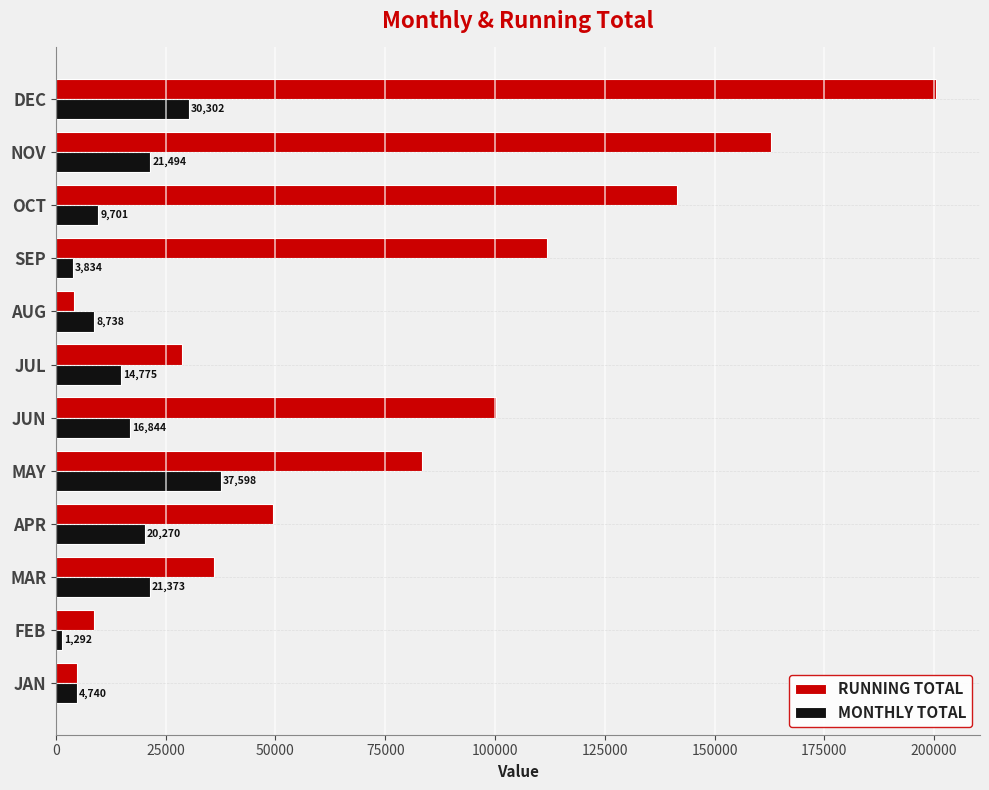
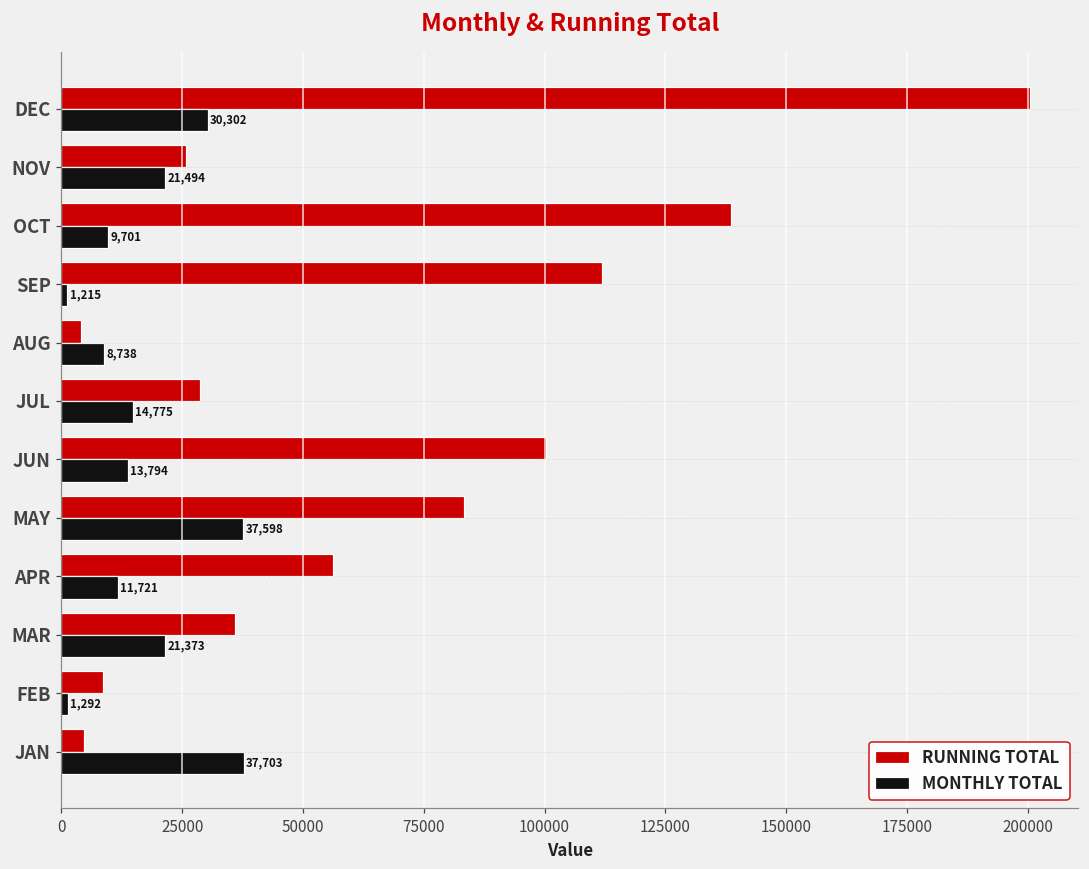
RUNNING TOTAL, NOV: 163000 -> 26000
RUNNING TOTAL, OCT: 141000 -> 139000
MONTHLY TOTAL, SEP: 3,834 -> 1,215
MONTHLY TOTAL, JUN: 16,844 -> 13,794
RUNNING TOTAL, APR: 50000 -> 56000
MONTHLY TOTAL, APR: 20,270 -> 11,721
MONTHLY TOTAL, JAN: 4,740 -> 37,703
